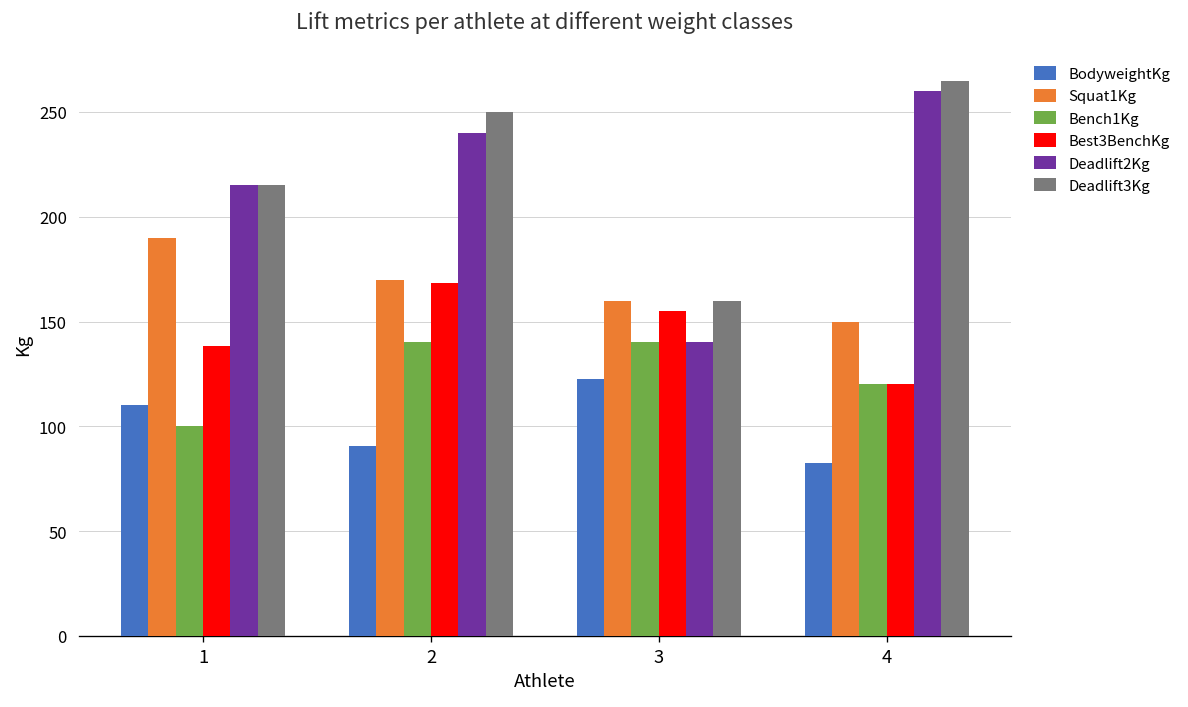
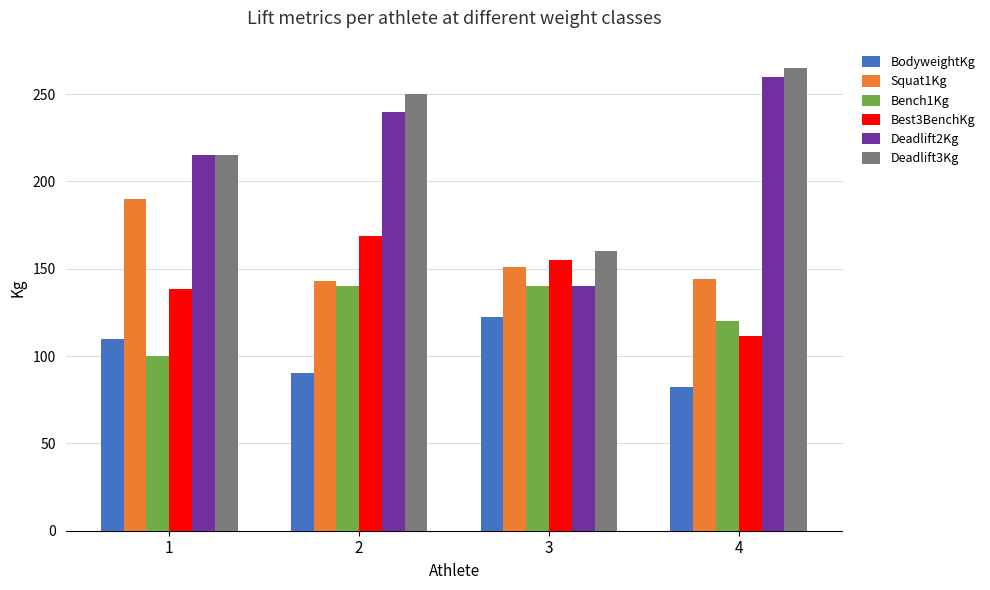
Squat1Kg, 2: 170 -> 143
Squat1Kg, 3: 160 -> 151
Squat1Kg, 4: 150 -> 144
Best3BenchKg, 4: 120 -> 111
